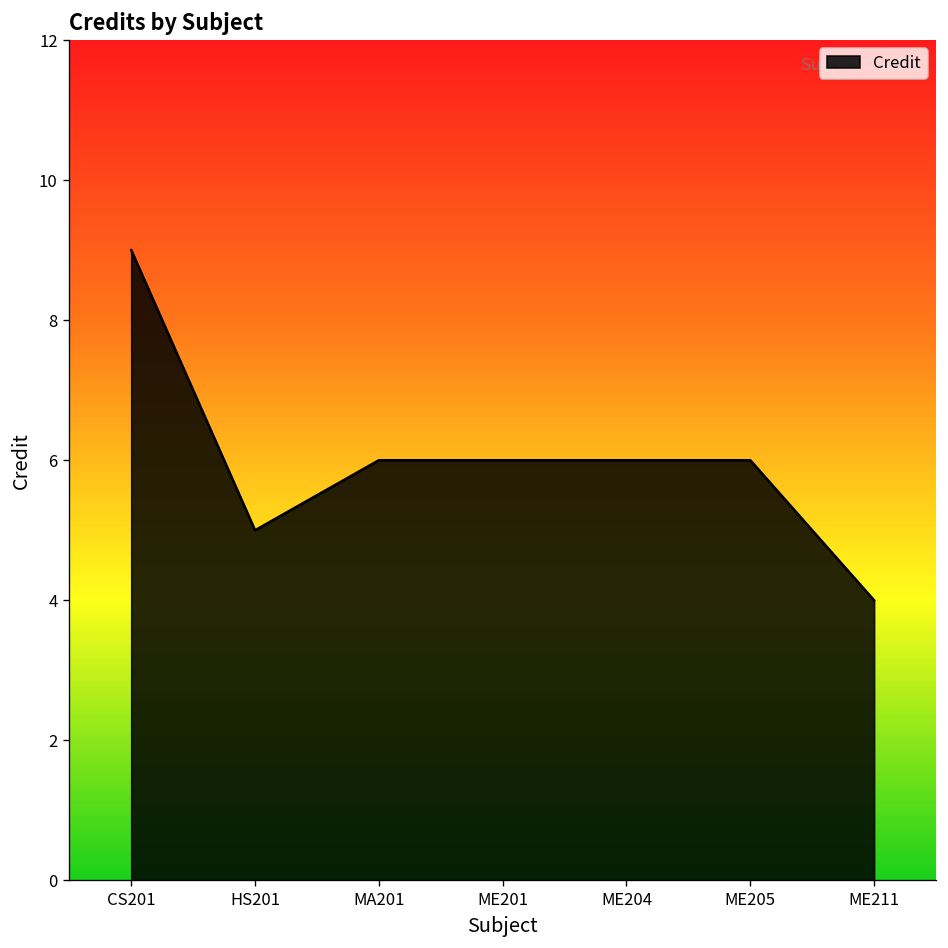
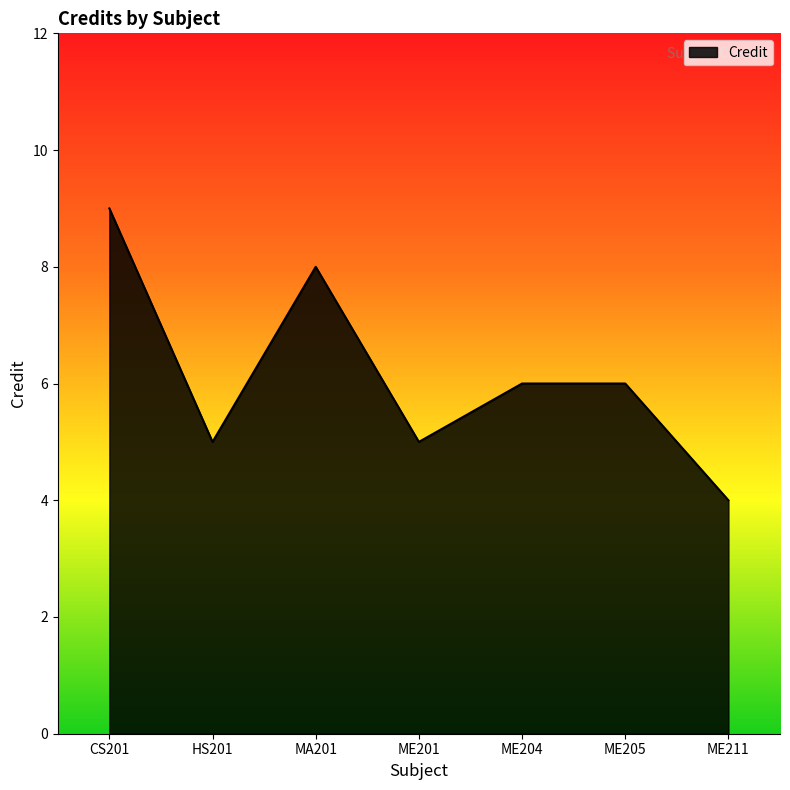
MA201: 6 -> 8
ME201: 6 -> 5
